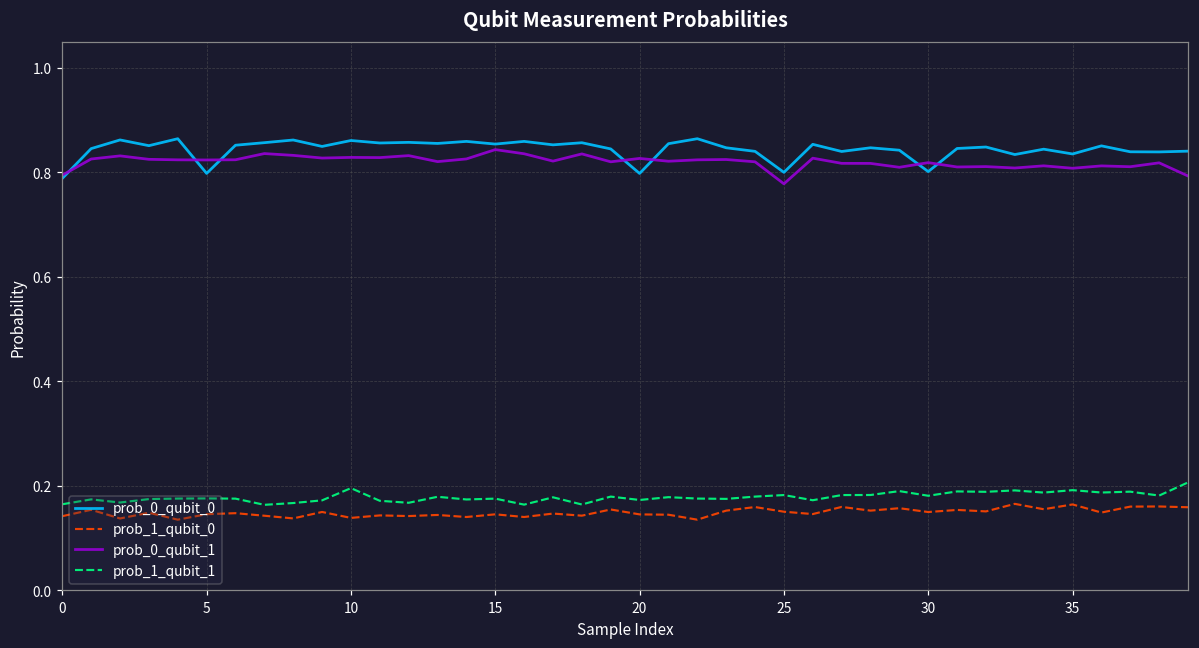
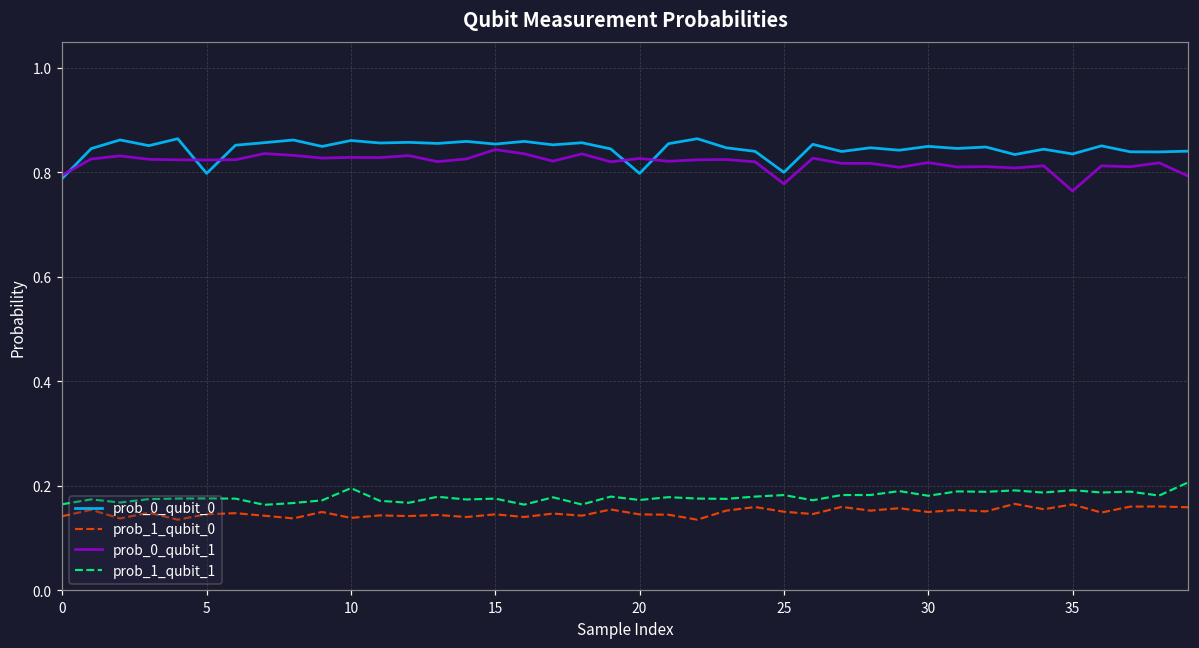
prob_0_qubit_0, 30: 0.80 -> 0.85
prob_0_qubit_1, 35: 0.81 -> 0.76
